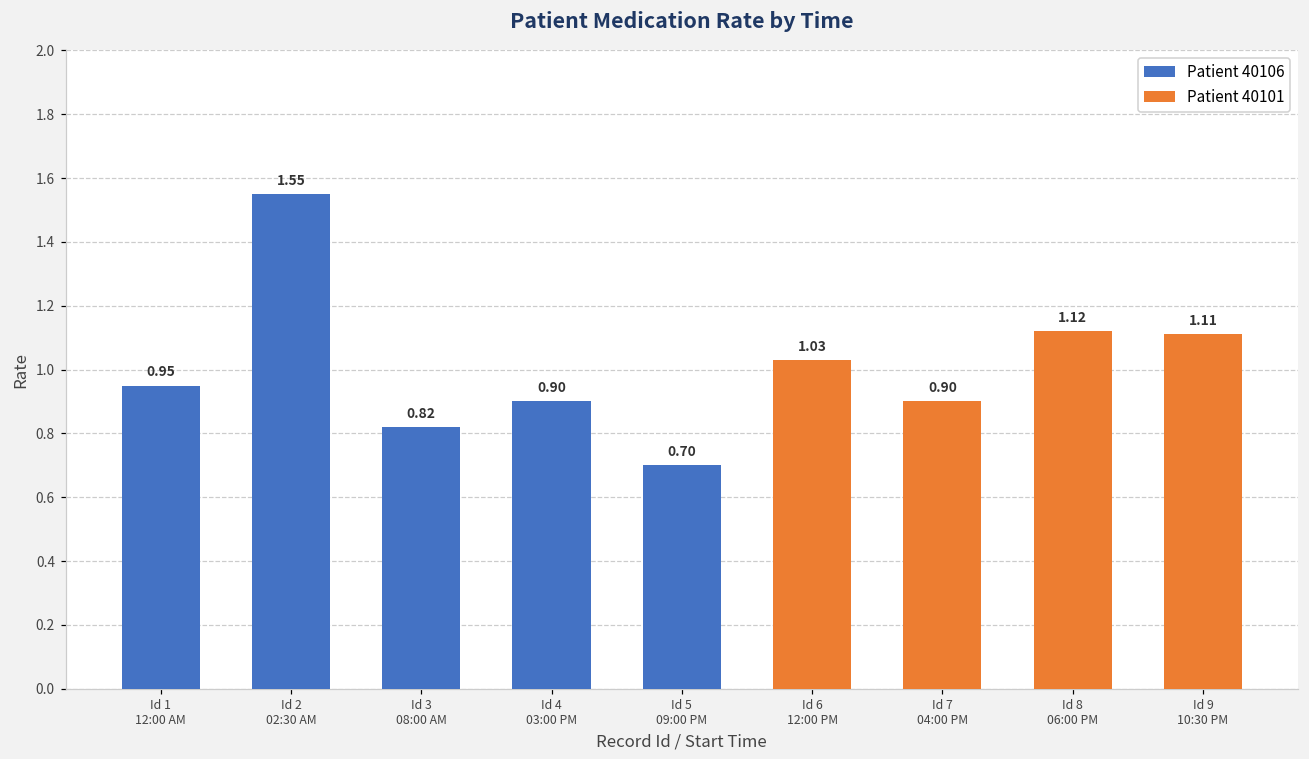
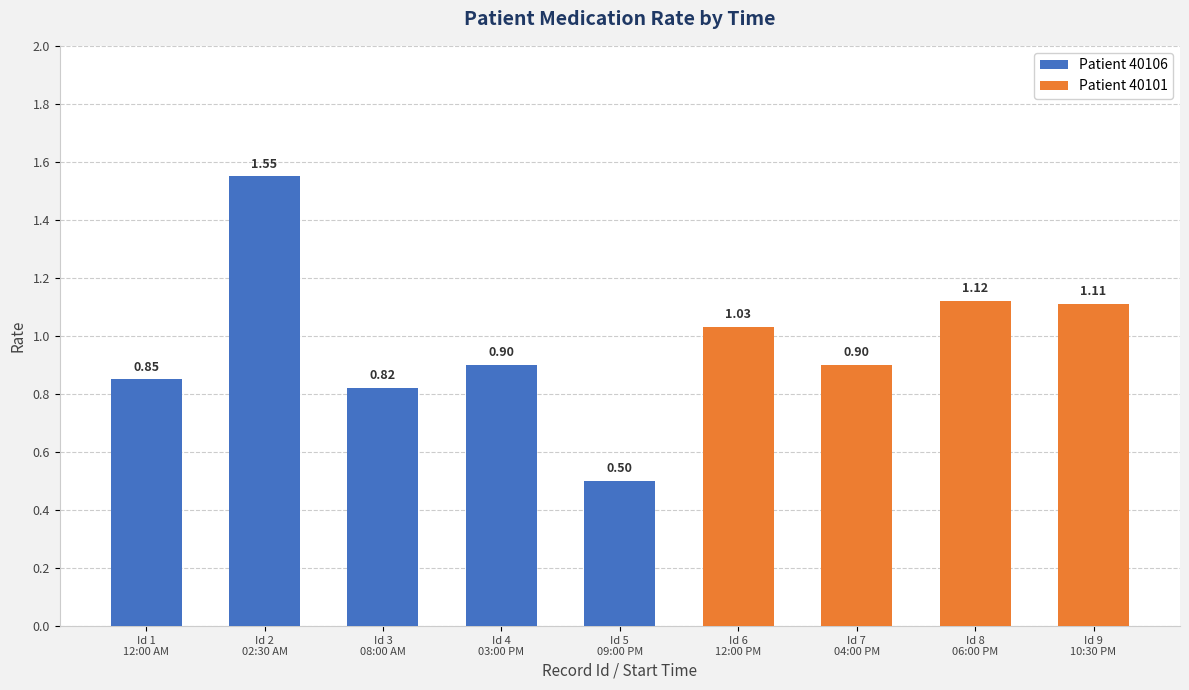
Patient 40106, Id 1 12:00 AM: 0.95 -> 0.85
Patient 40106, Id 5 09:00 PM: 0.70 -> 0.50
